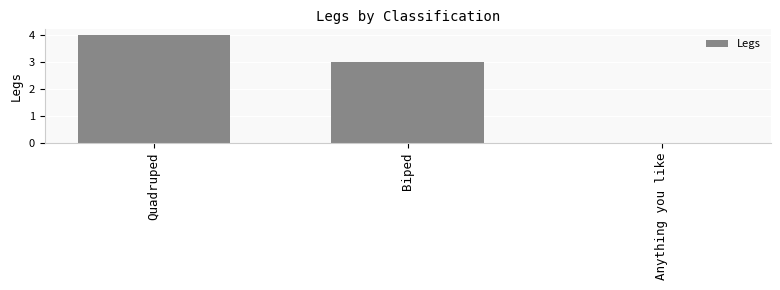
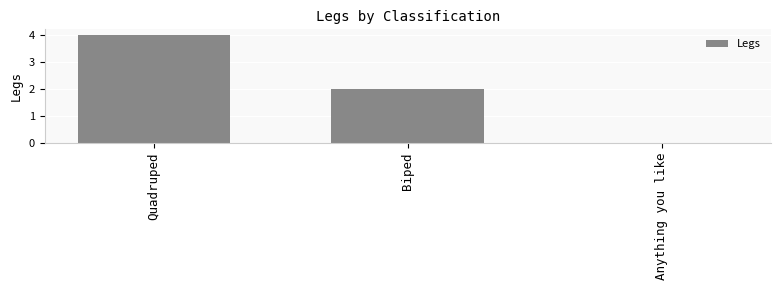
Biped: 3 -> 2
